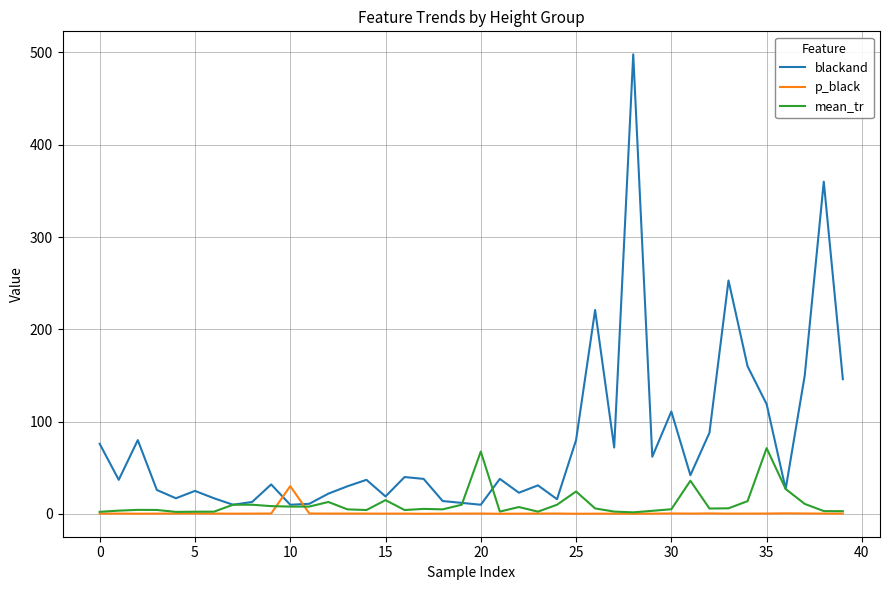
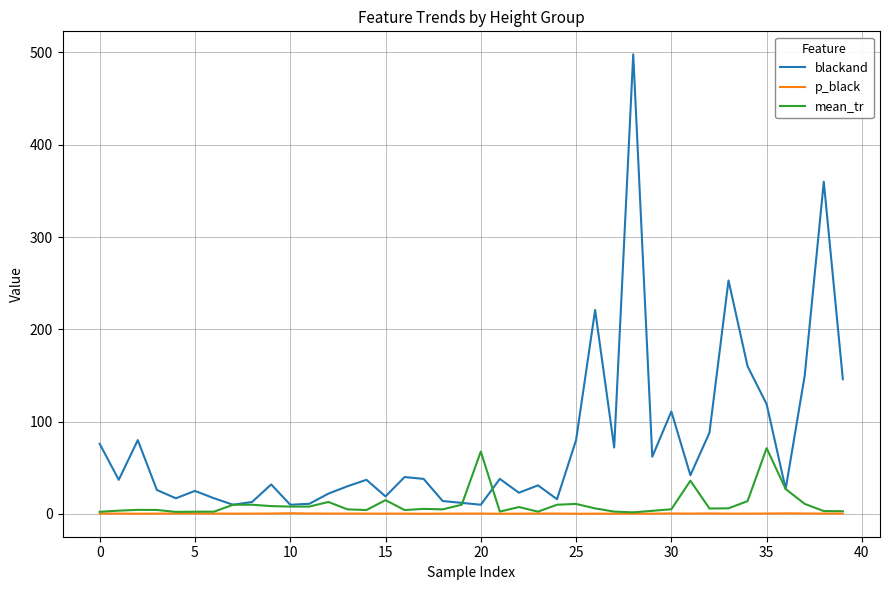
p_black, 10: 30 -> 0
mean_tr, 25: 20 -> 10
